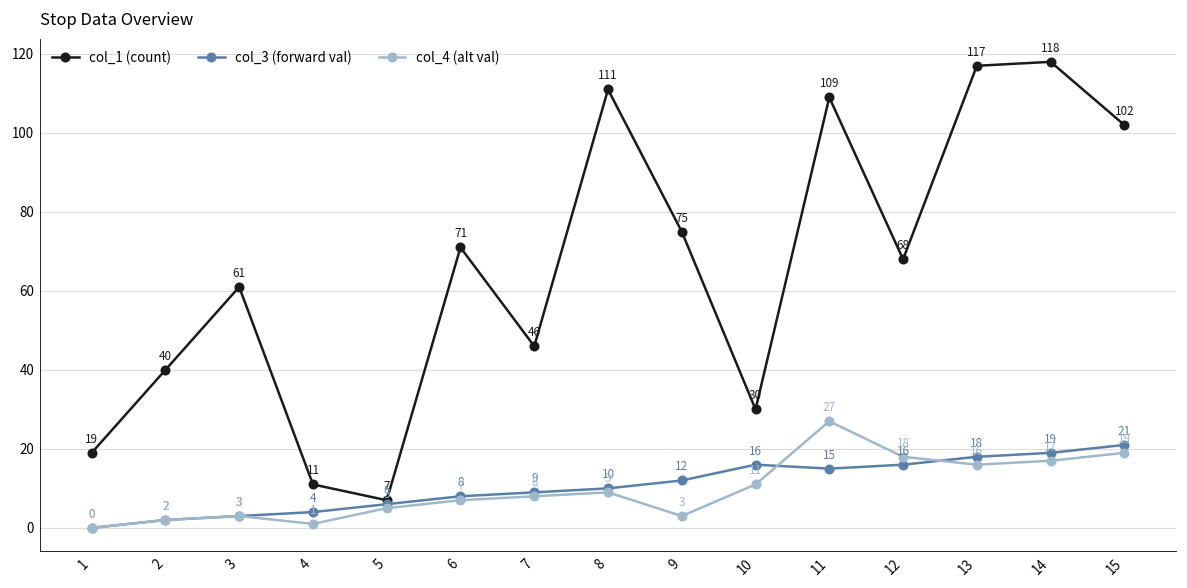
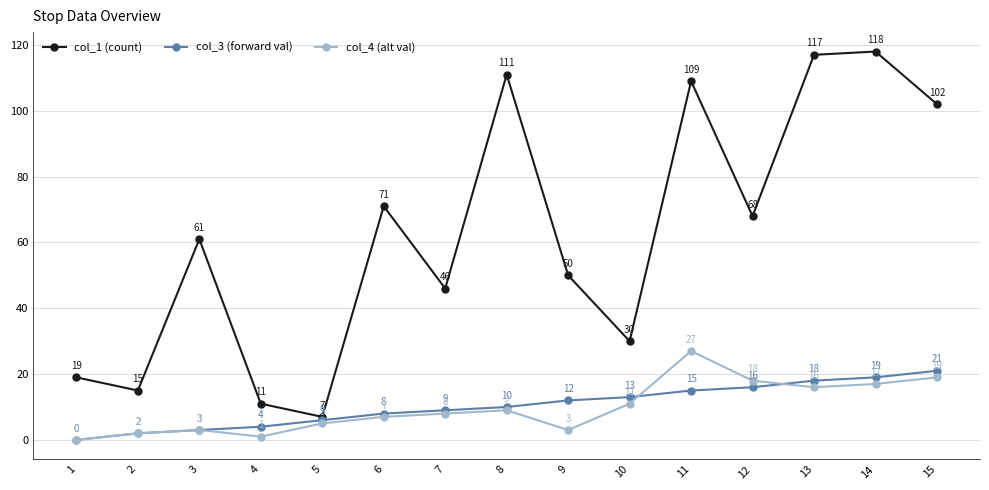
col_1 (count), 2: 40 -> 15
col_1 (count), 9: 75 -> 50
col_3 (forward val), 10: 16 -> 13
